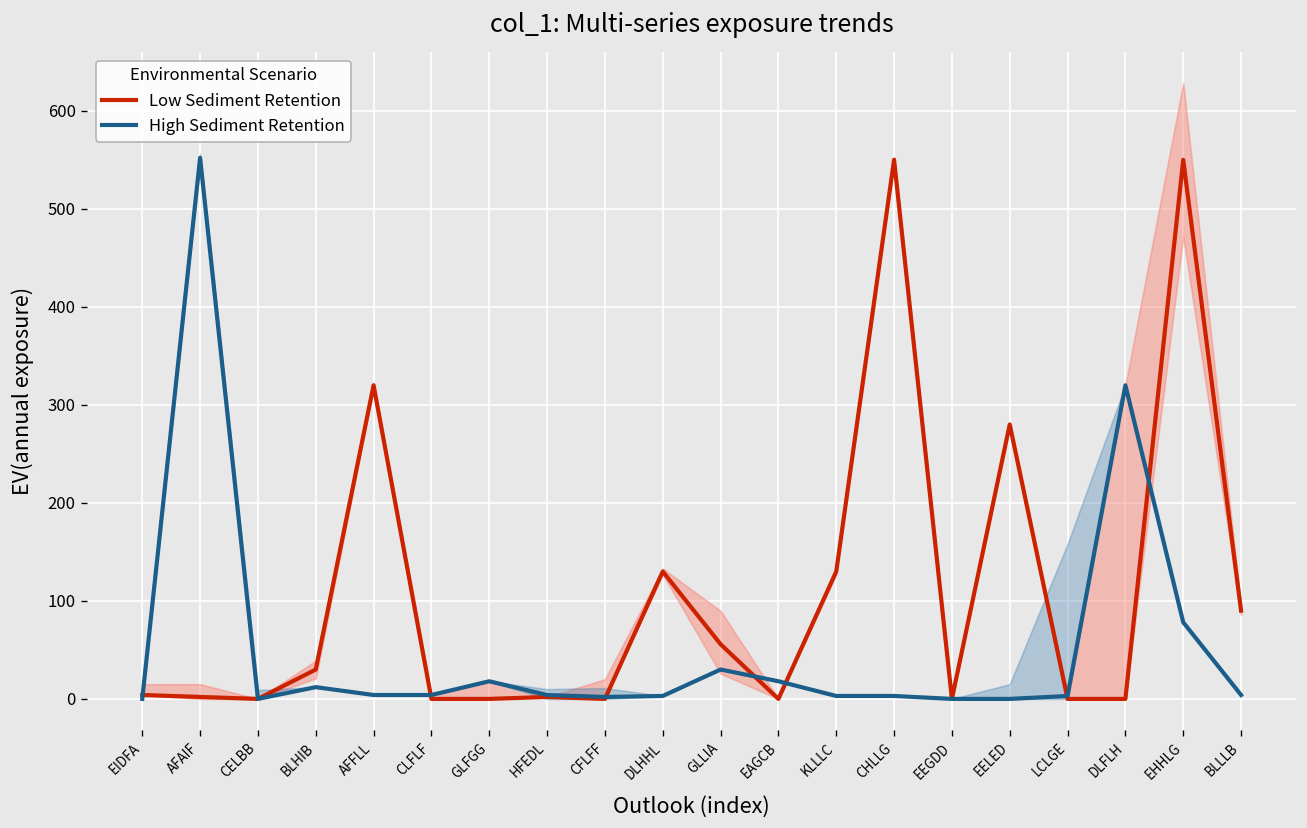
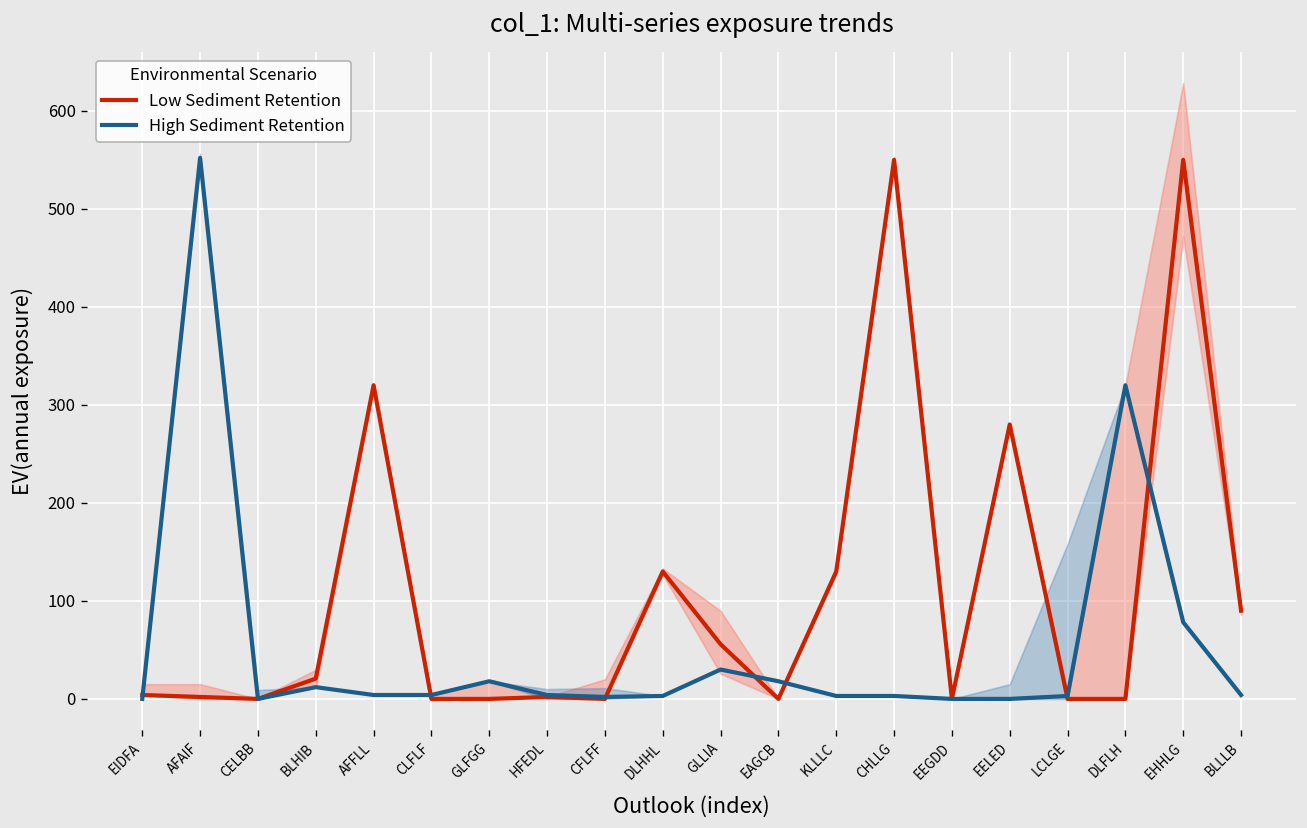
Low Sediment Retention, BLHIB: 30 -> 20
